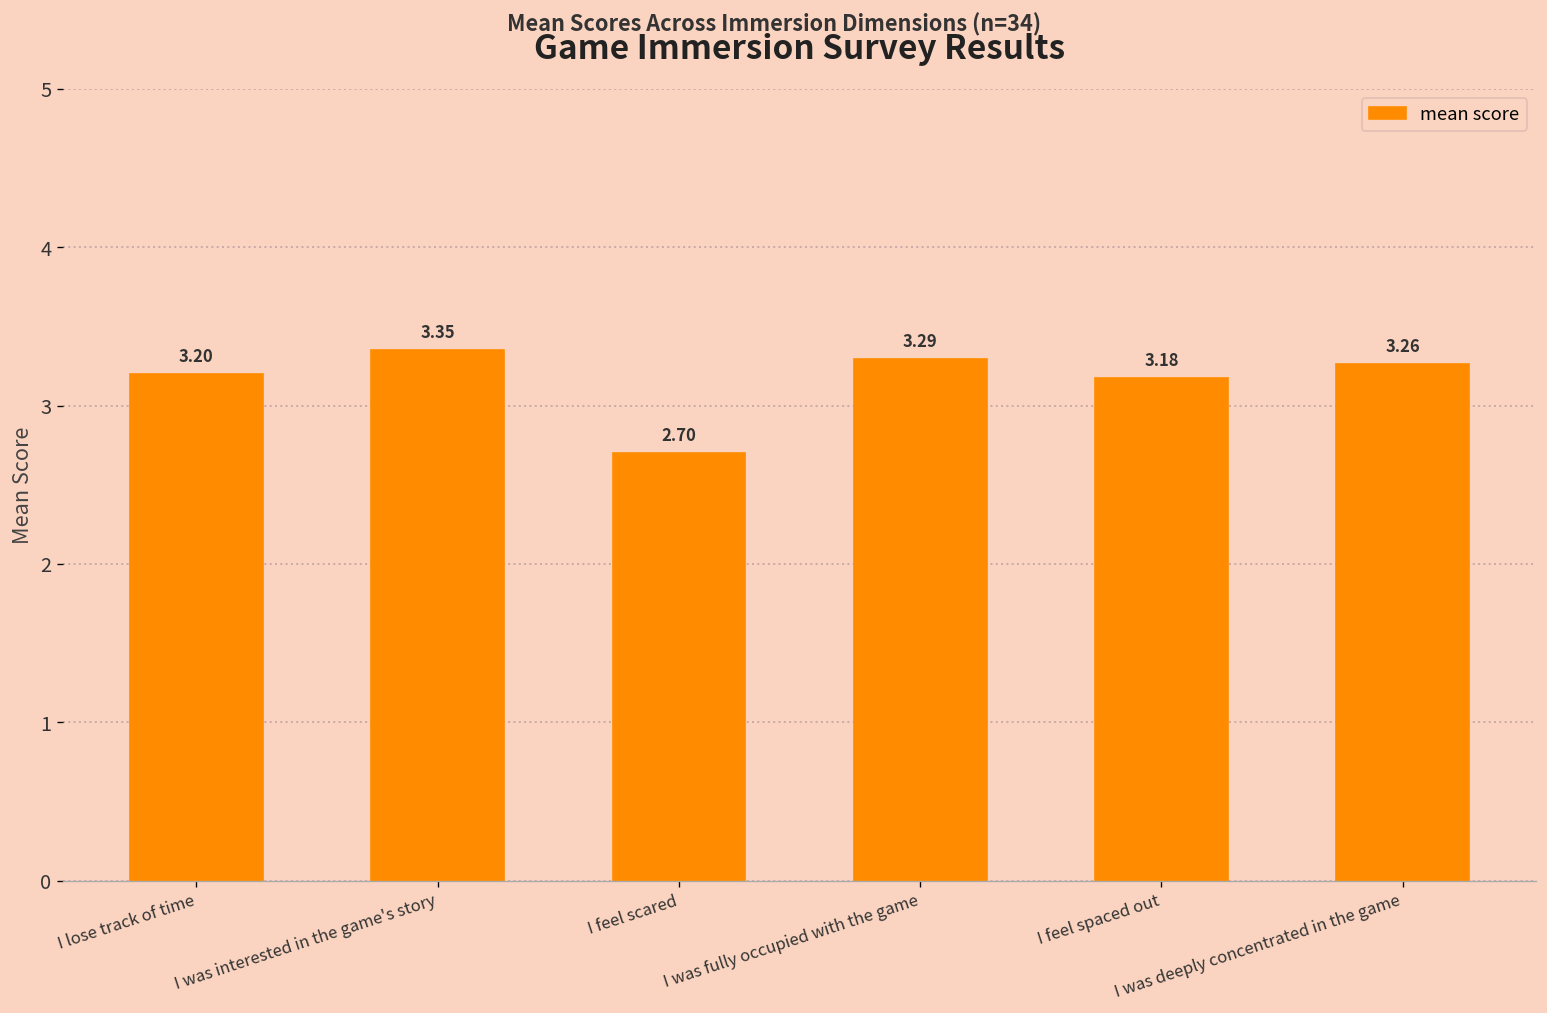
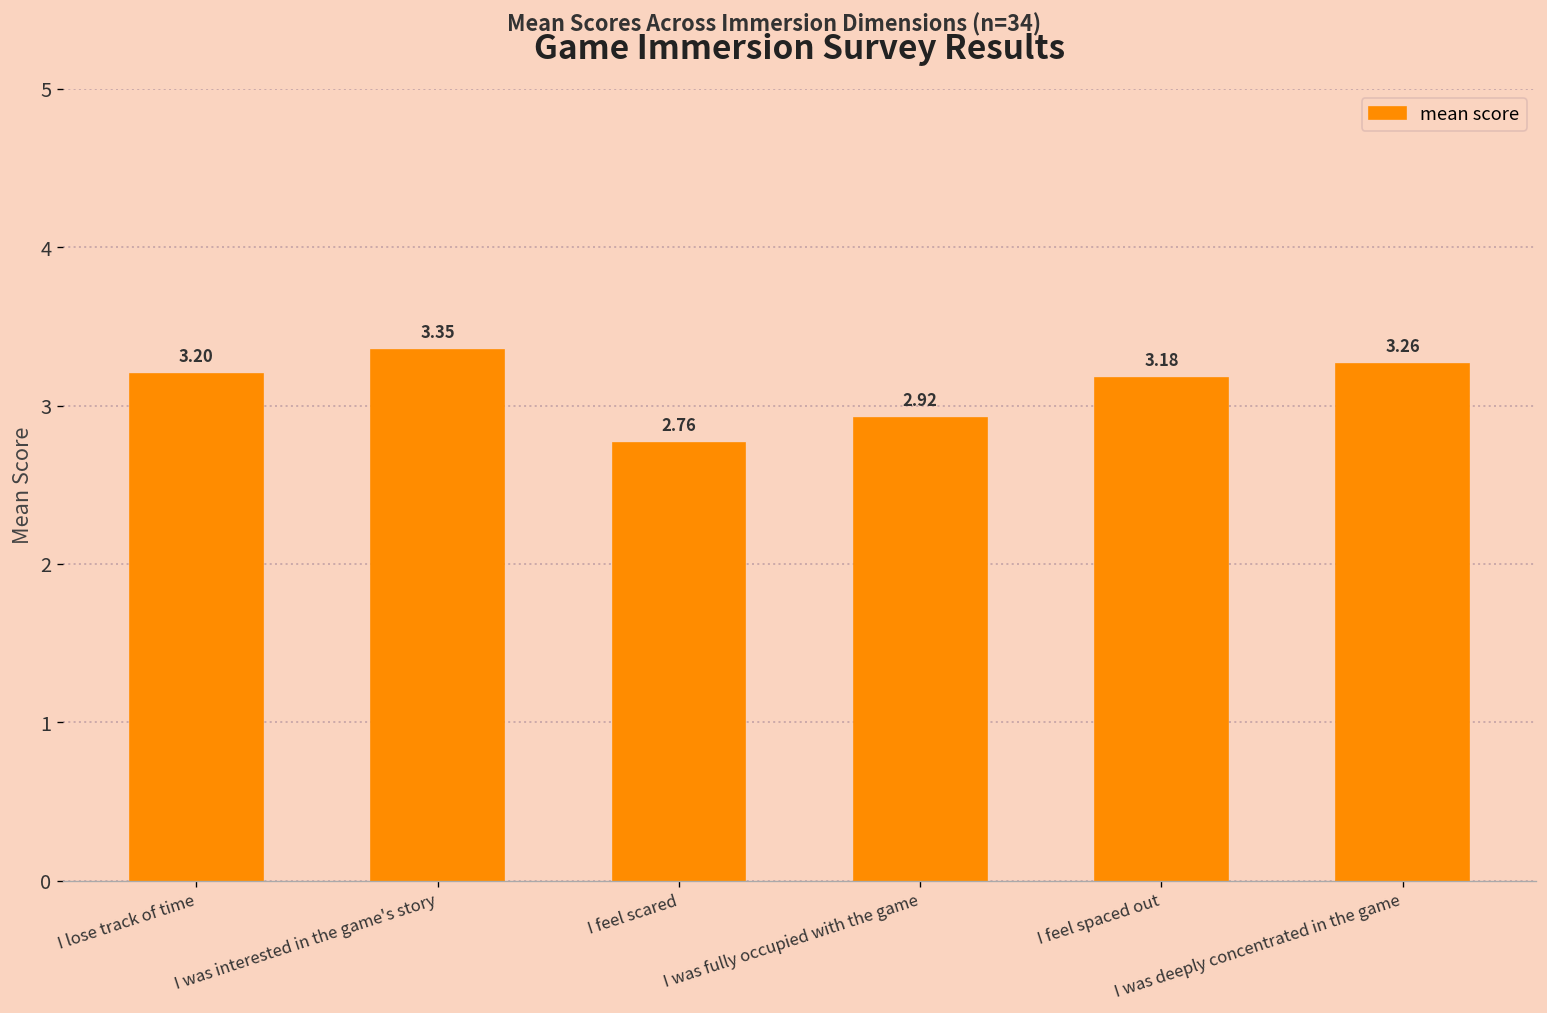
I feel scared: 2.70 -> 2.76
I was fully occupied with the game: 3.29 -> 2.92
